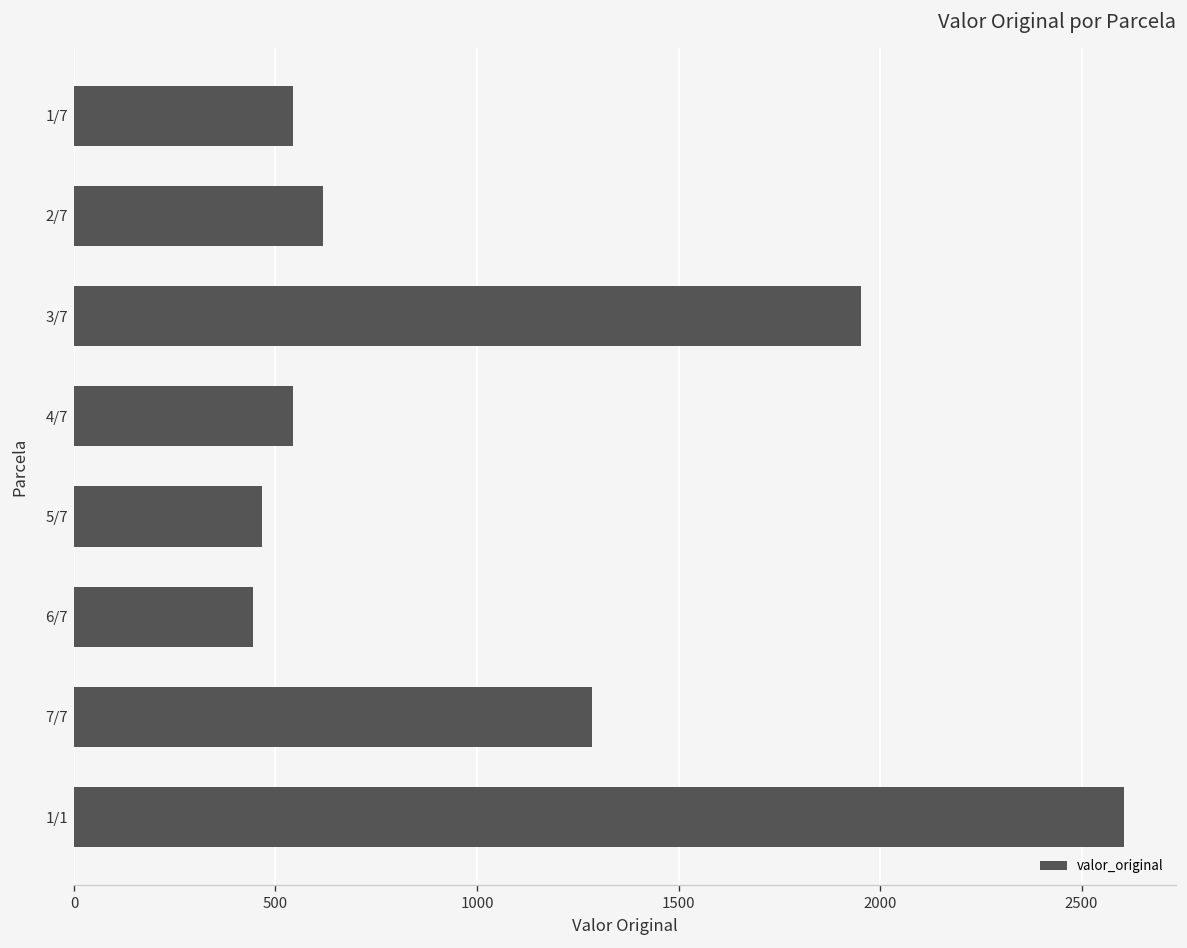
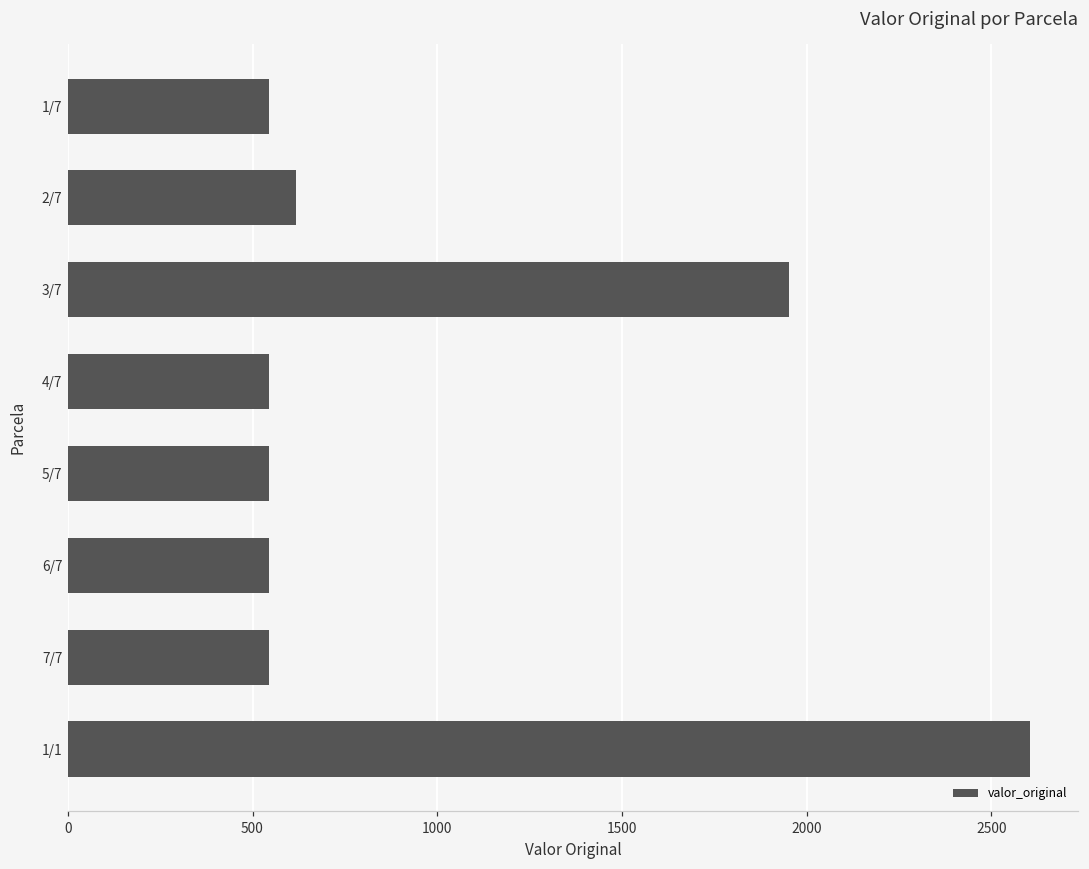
5/7: 470 -> 540
6/7: 440 -> 540
7/7: 1290 -> 540
